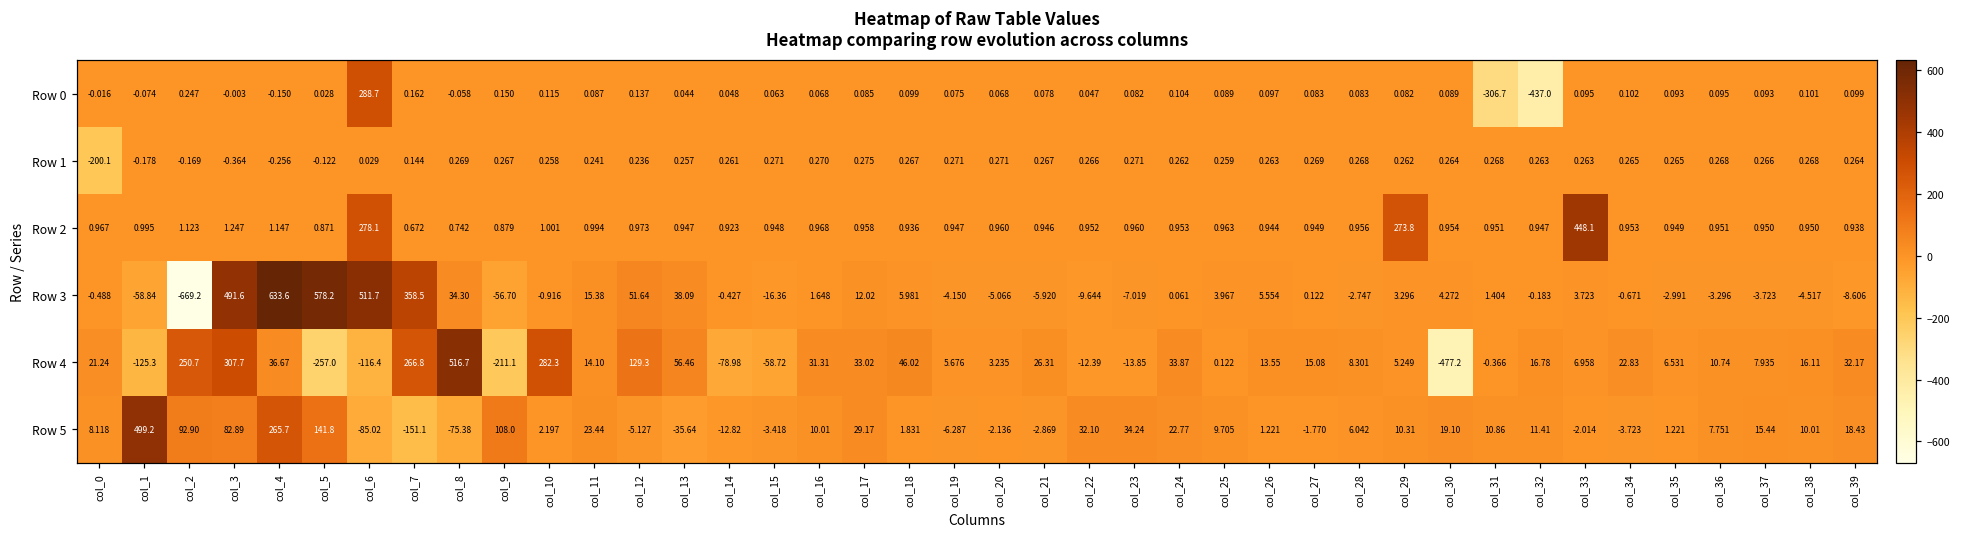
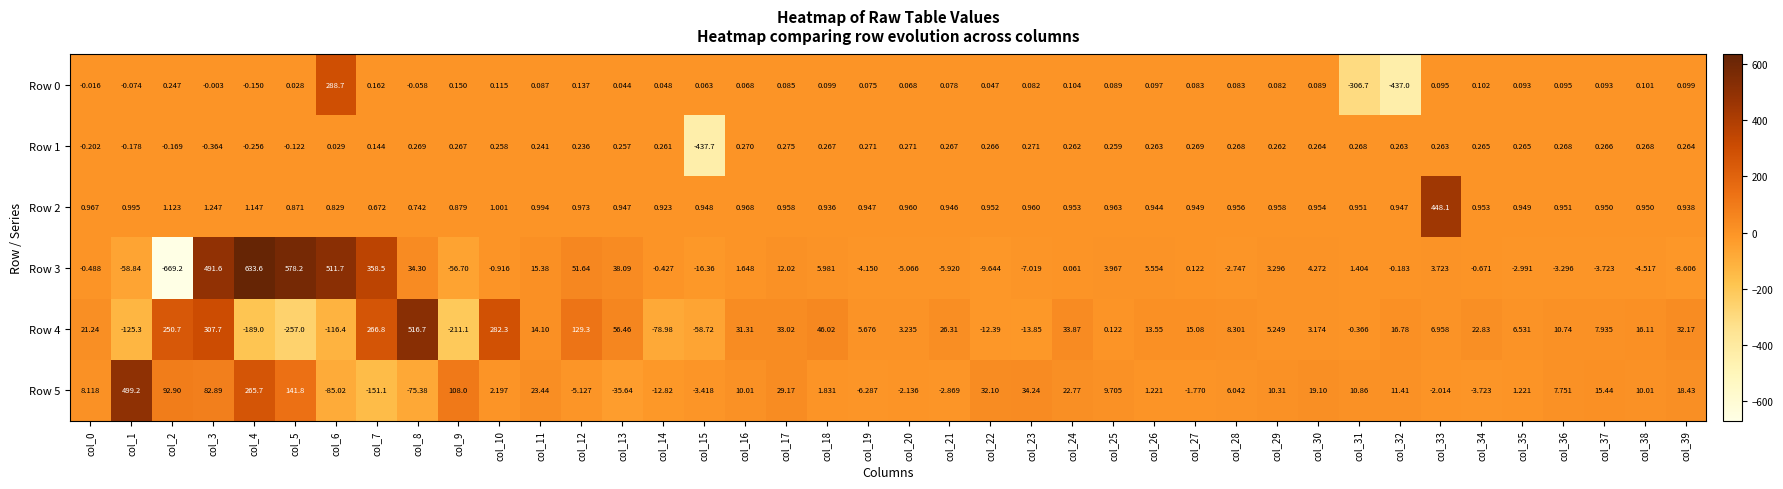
Row 1, col_0: -200.1 -> -0.202
Row 1, col_15: 0.271 -> -437.7
Row 2, col_6: 278.1 -> 0.829
Row 2, col_29: 273.8 -> 0.958
Row 4, col_4: 36.67 -> -189.0
Row 4, col_30: -477.2 -> 3.174
